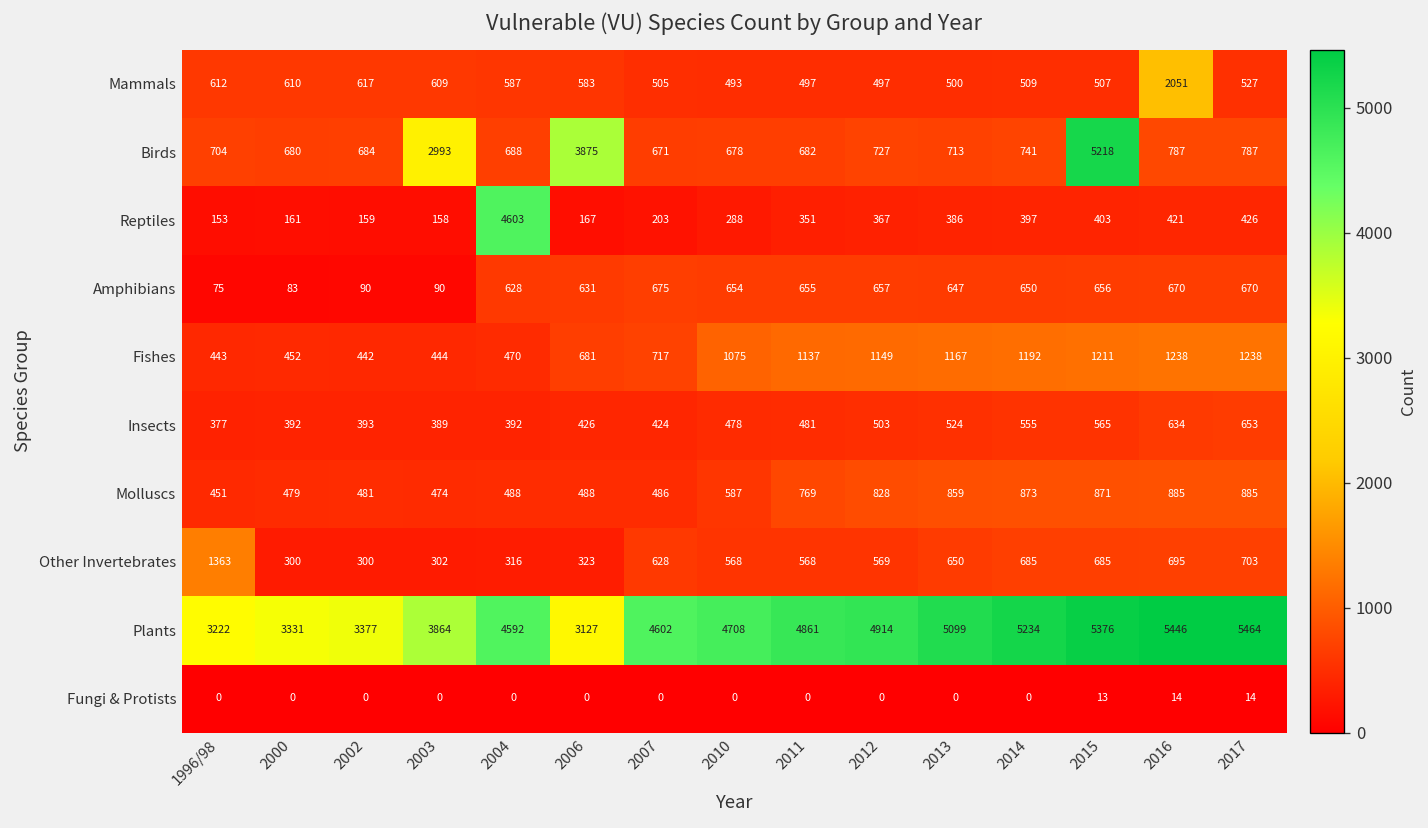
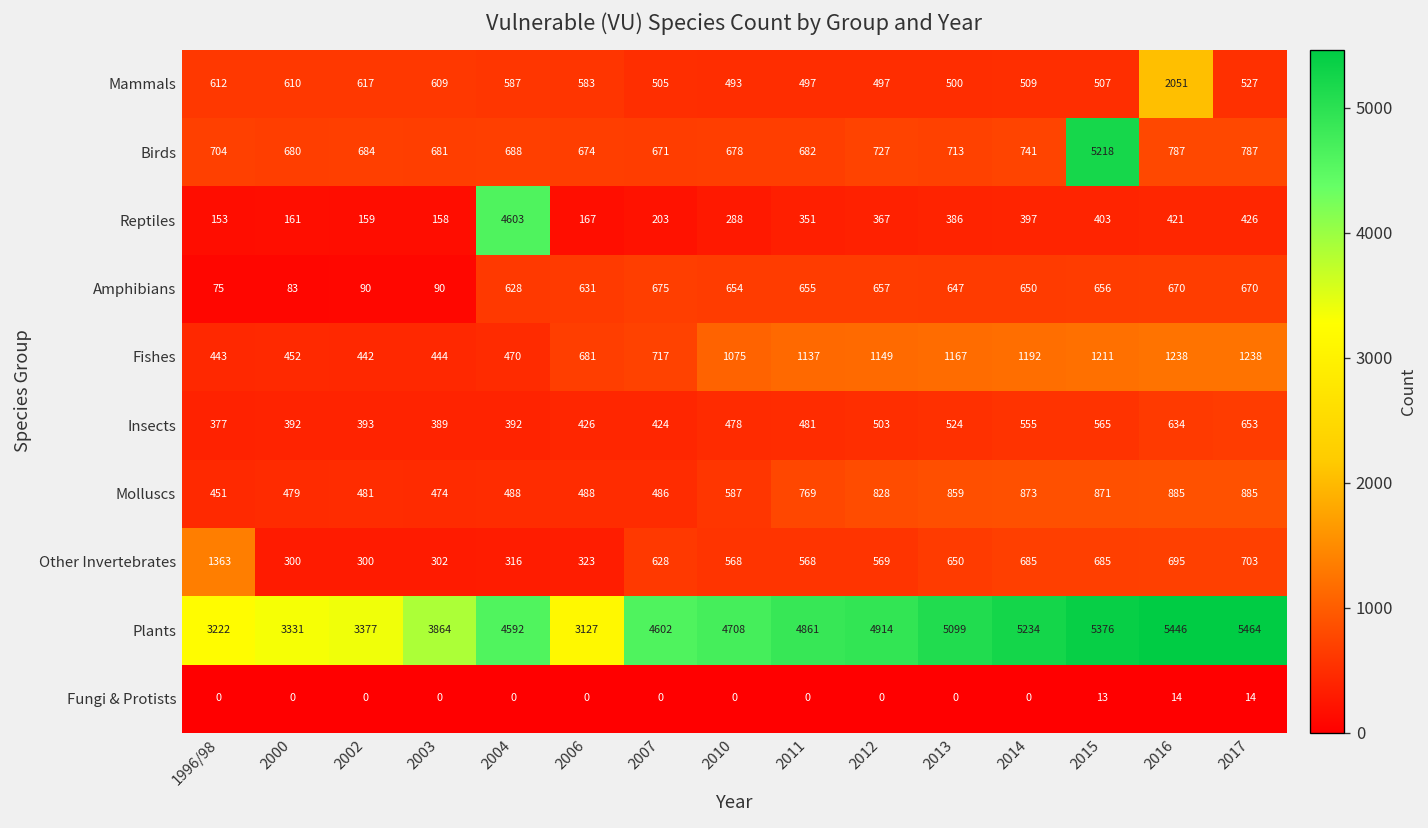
Birds, 2003: 2993 -> 681
Birds, 2006: 3875 -> 674
